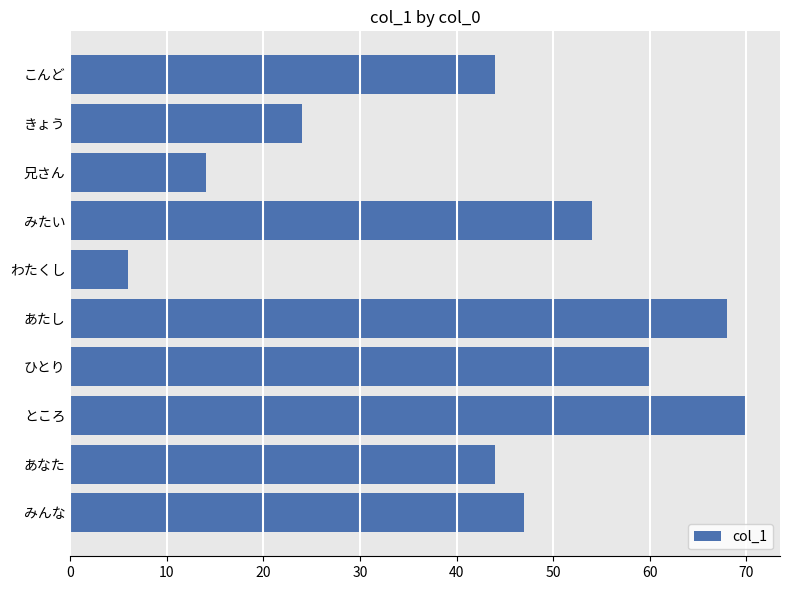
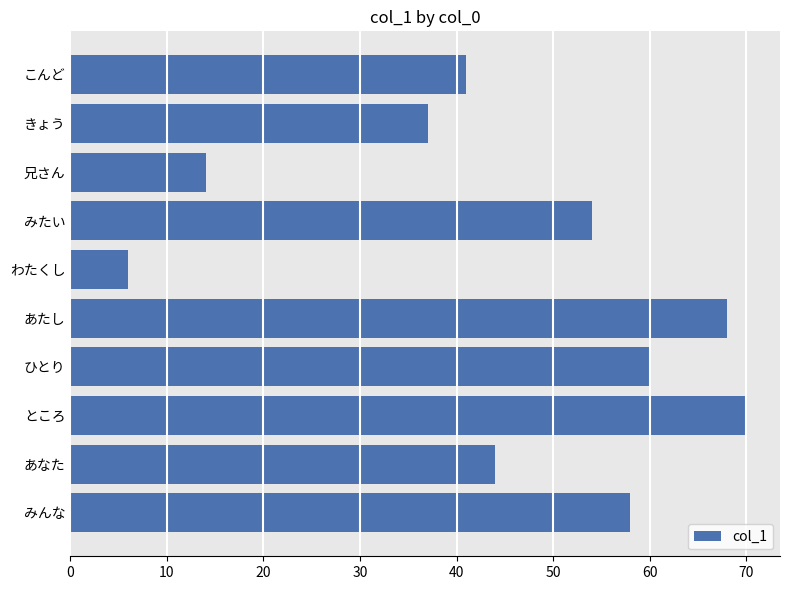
こんど: 44 -> 41
きょう: 24 -> 37
みんな: 47 -> 58
